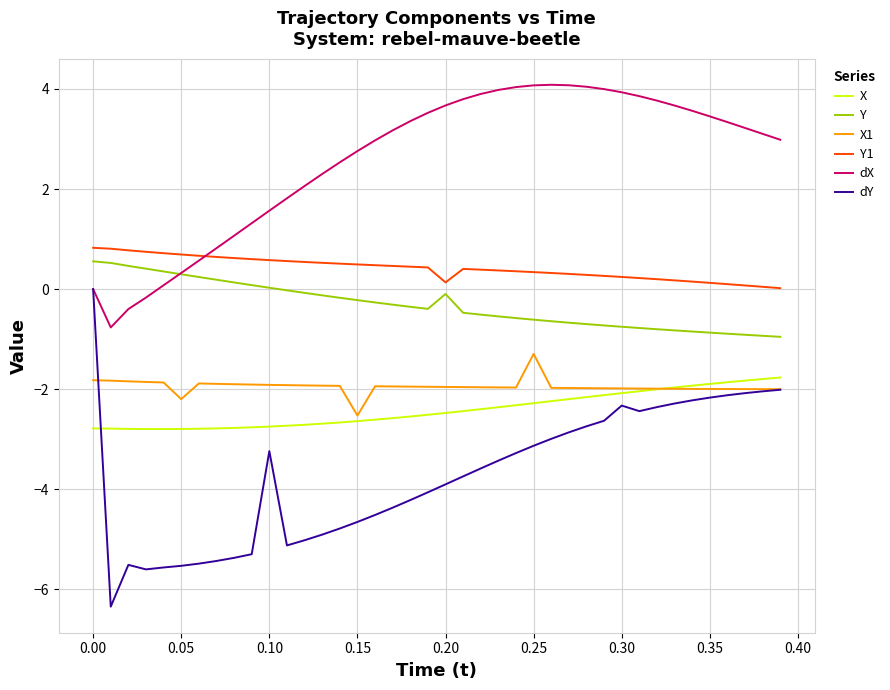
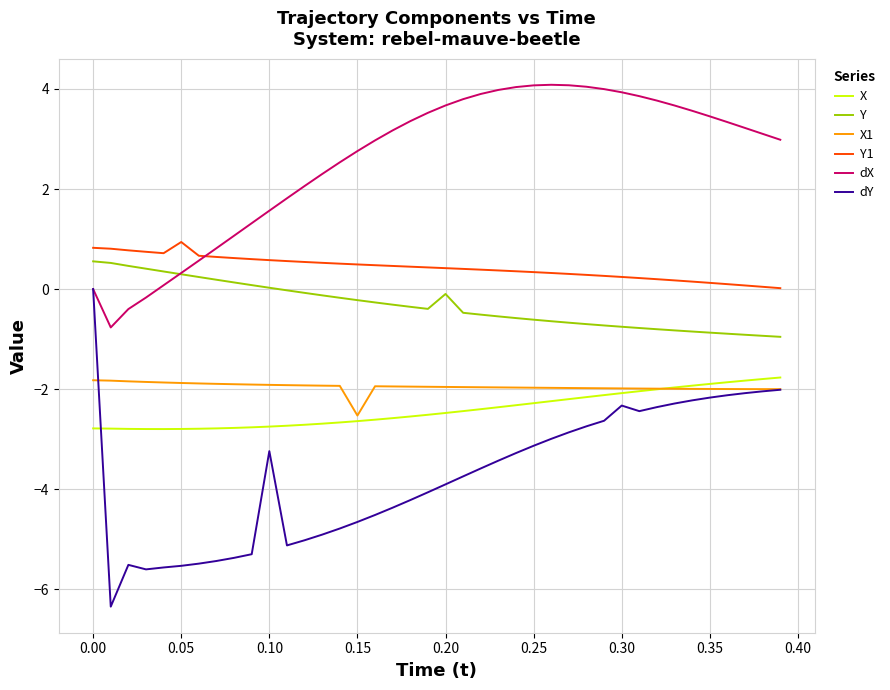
X1, 0.05: -2.2 -> -1.9
Y1, 0.05: 0.7 -> 0.9
Y1, 0.20: 0.1 -> 0.4
X1, 0.25: -1.3 -> -2.0
